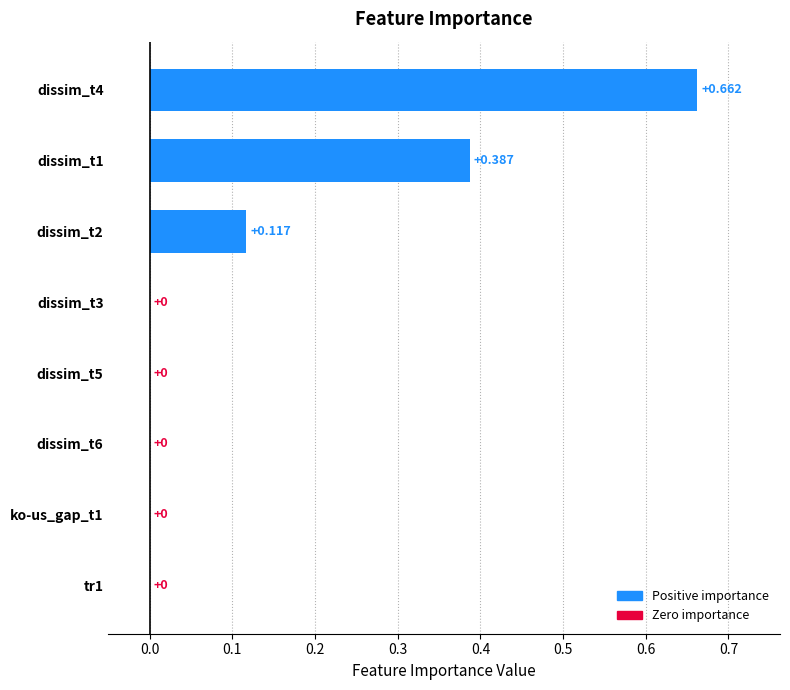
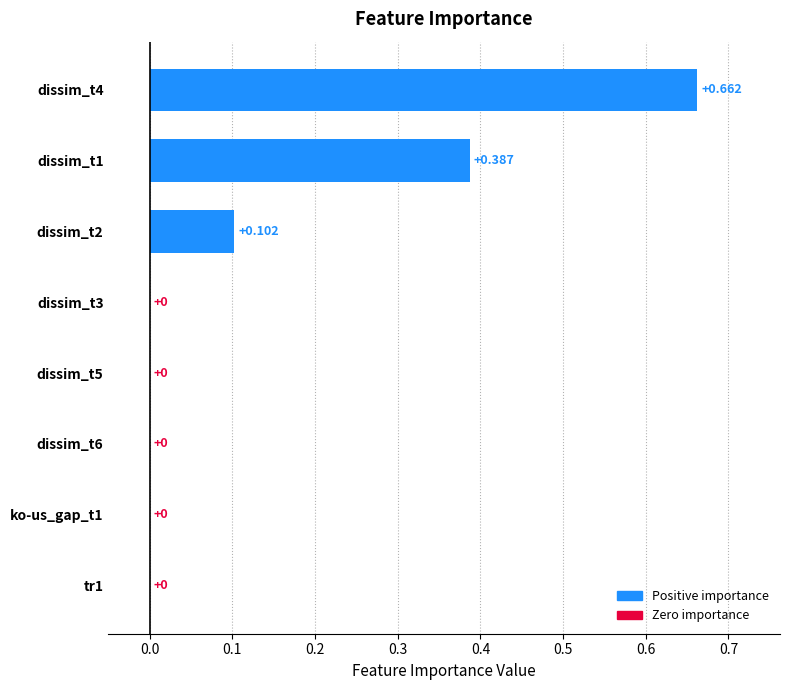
dissim_t2: +0.117 -> +0.102
